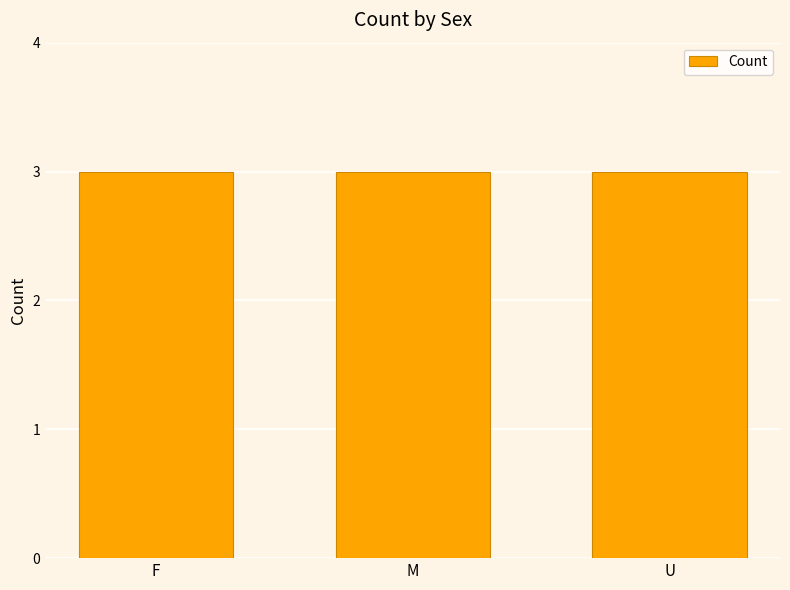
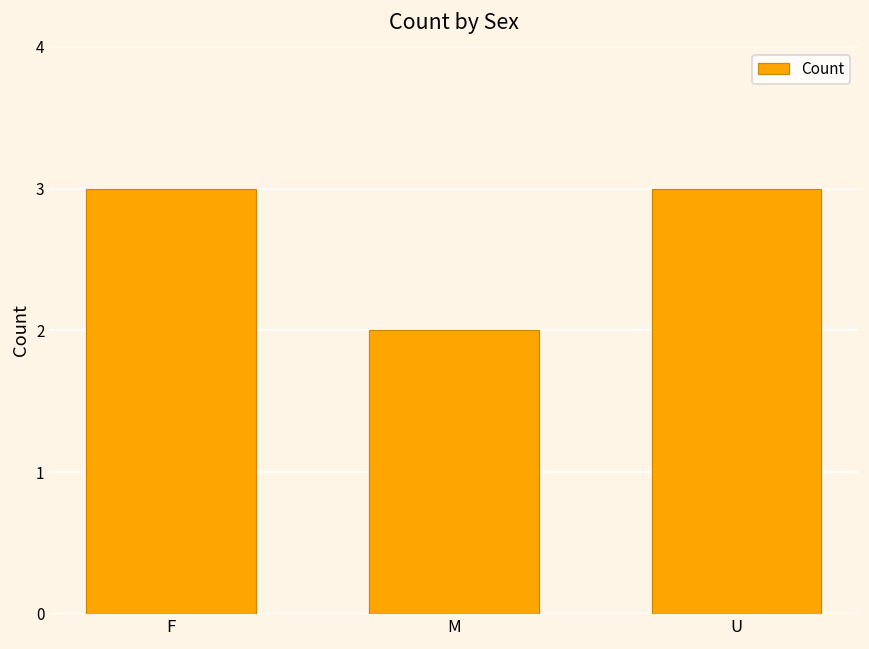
M: 3 -> 2
